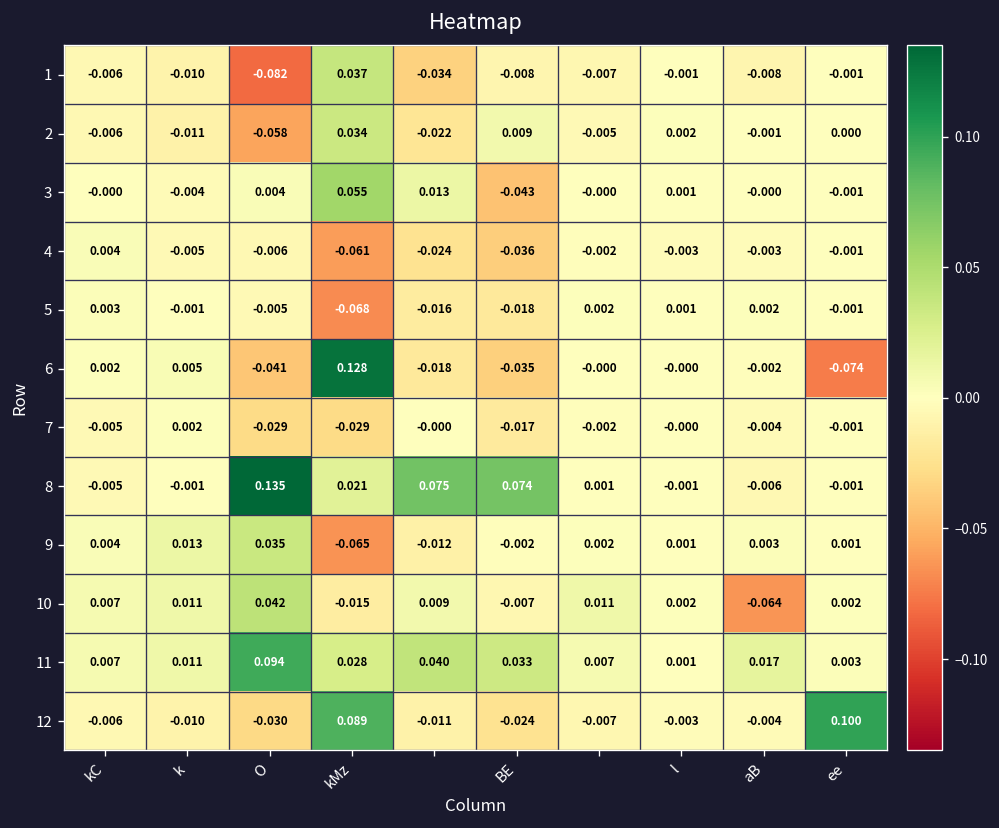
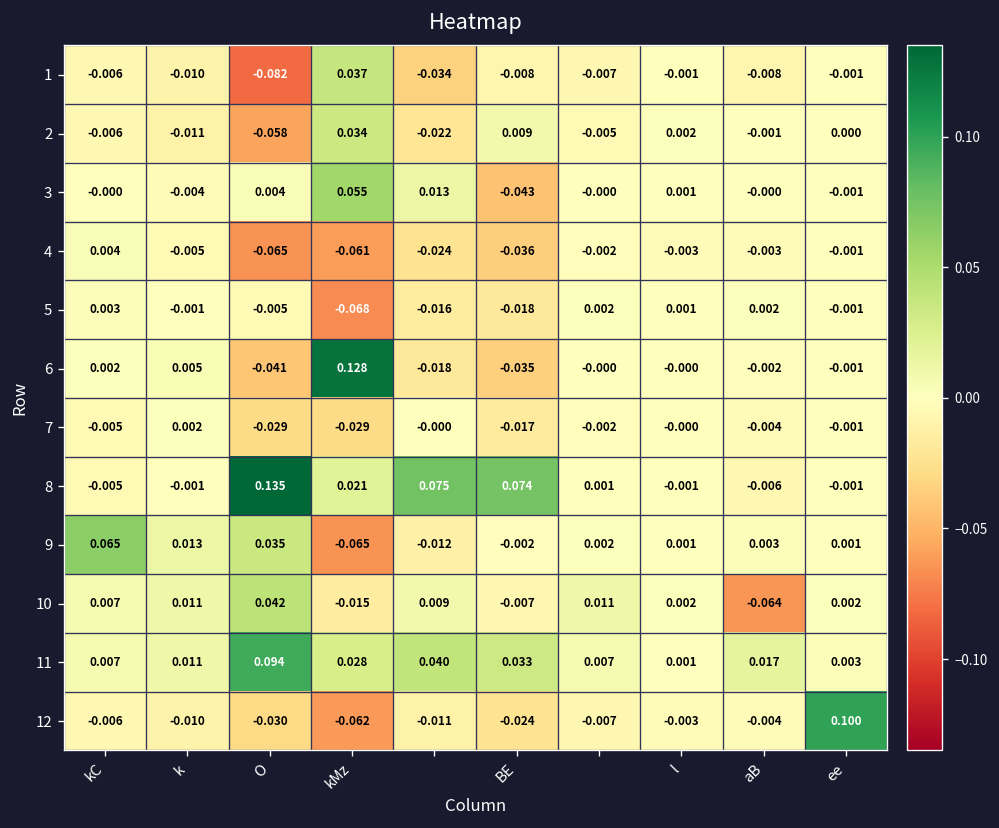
4, O: -0.006 -> -0.065
6, ee: -0.074 -> -0.001
9, kC: 0.004 -> 0.065
12, kMz: 0.089 -> -0.062
